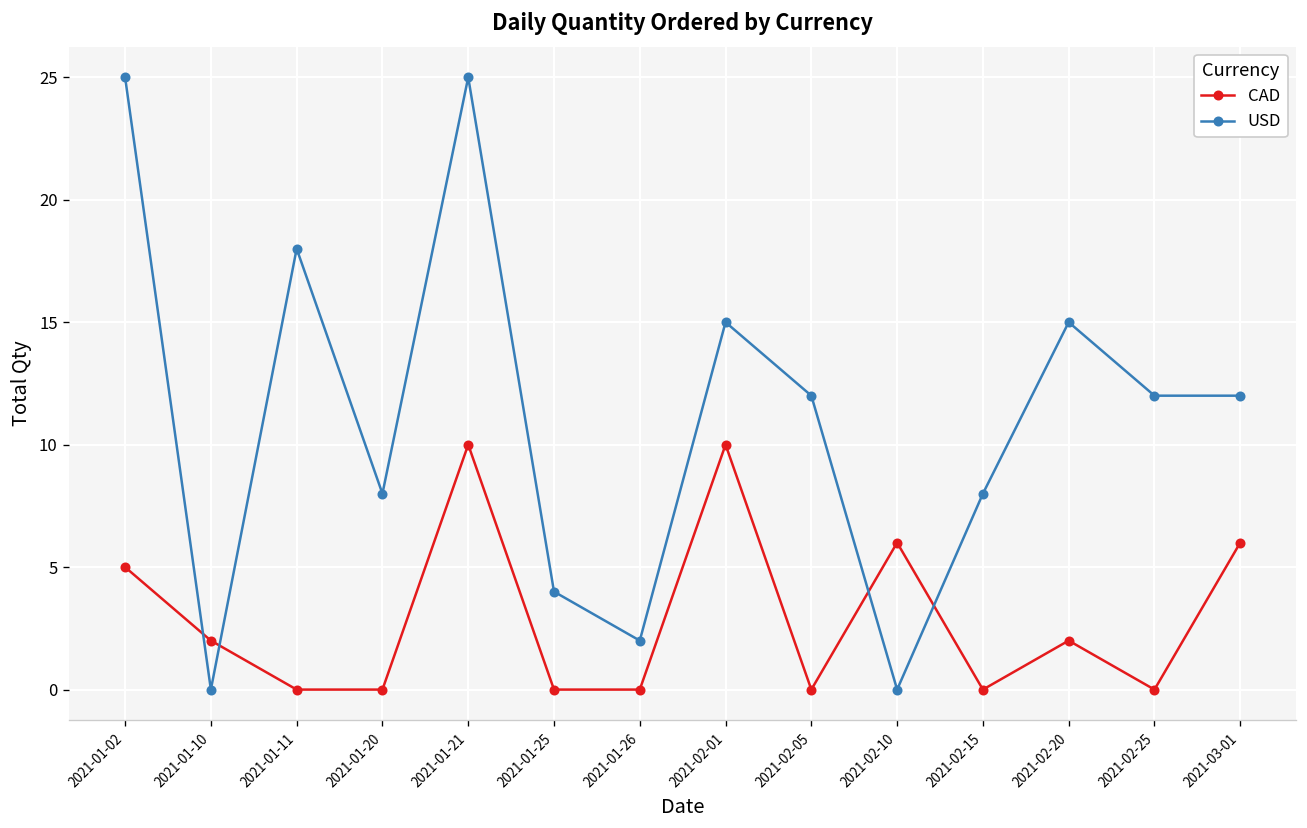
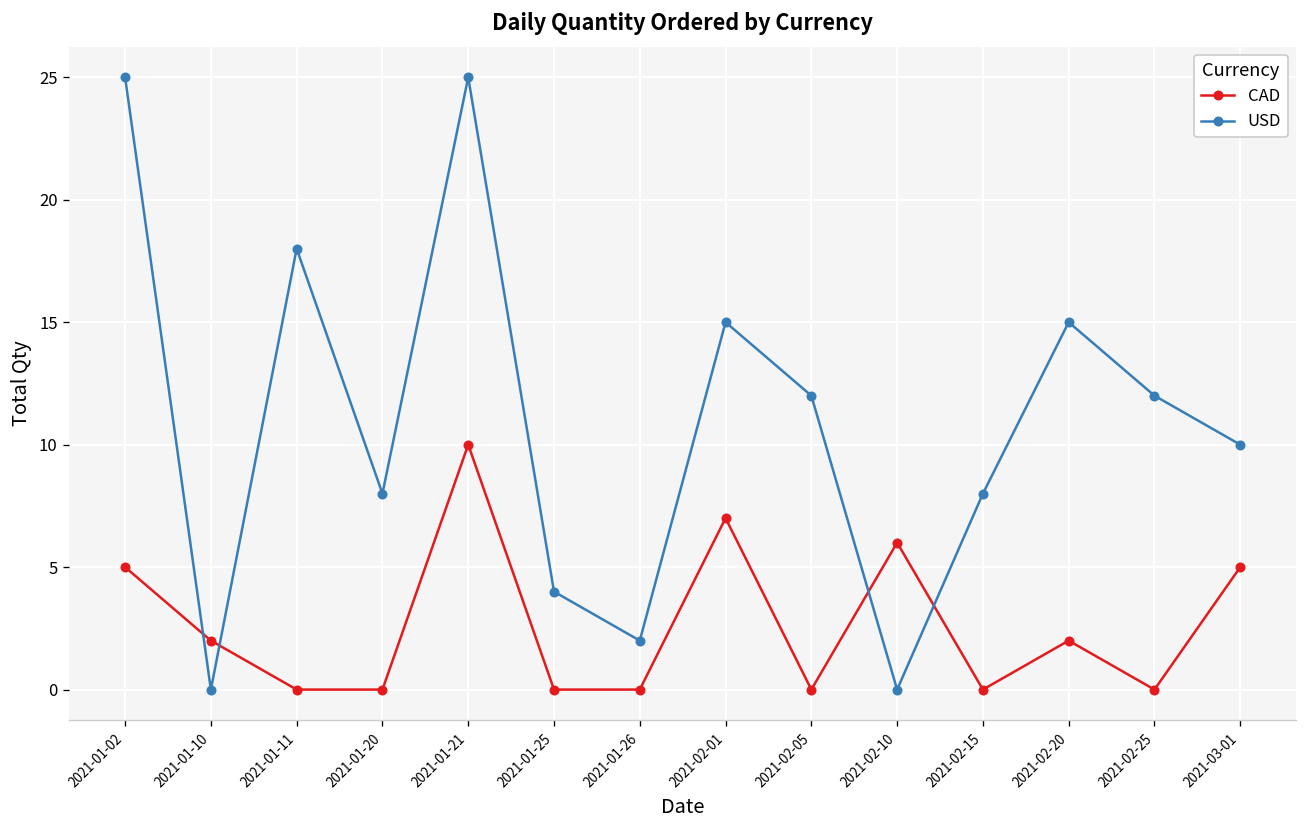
CAD, 2021-02-01: 10 -> 7
CAD, 2021-03-01: 6 -> 5
USD, 2021-03-01: 12 -> 10
